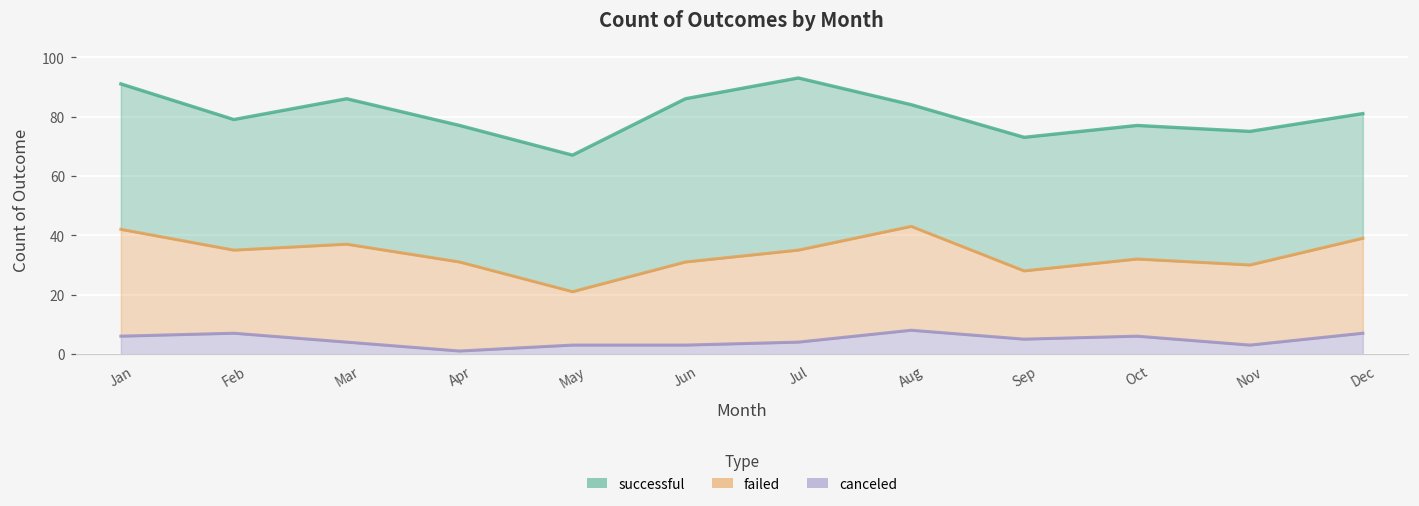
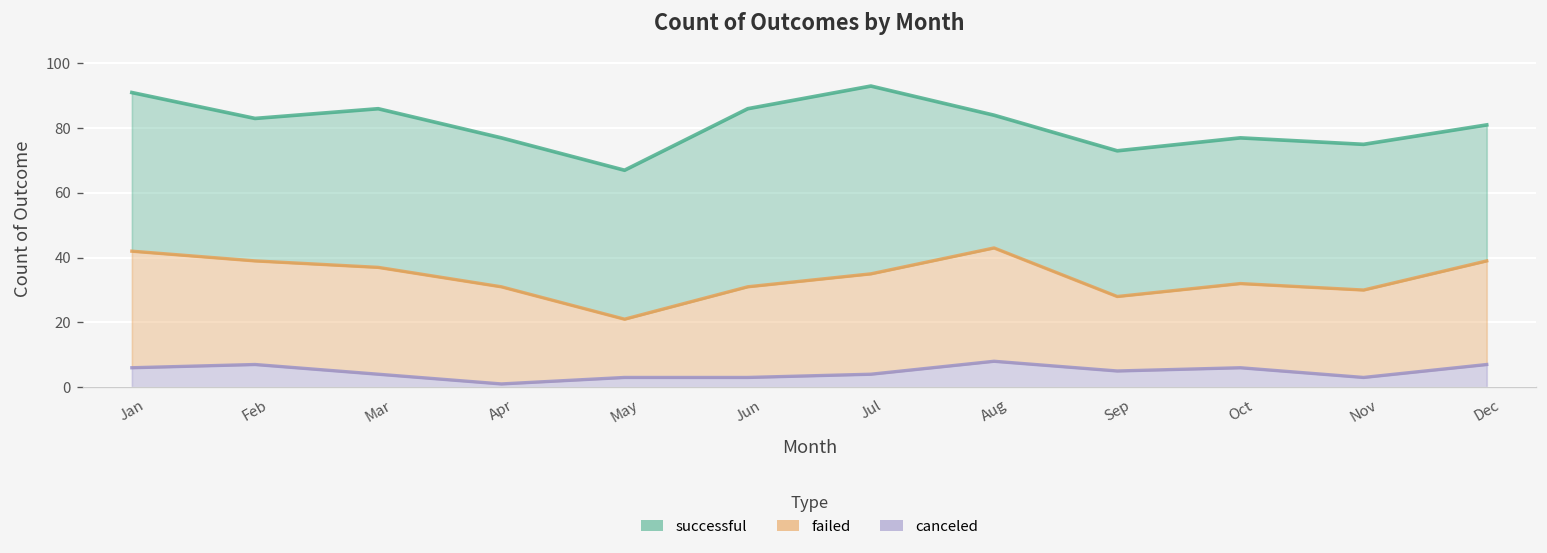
failed, Feb: 28 -> 32
